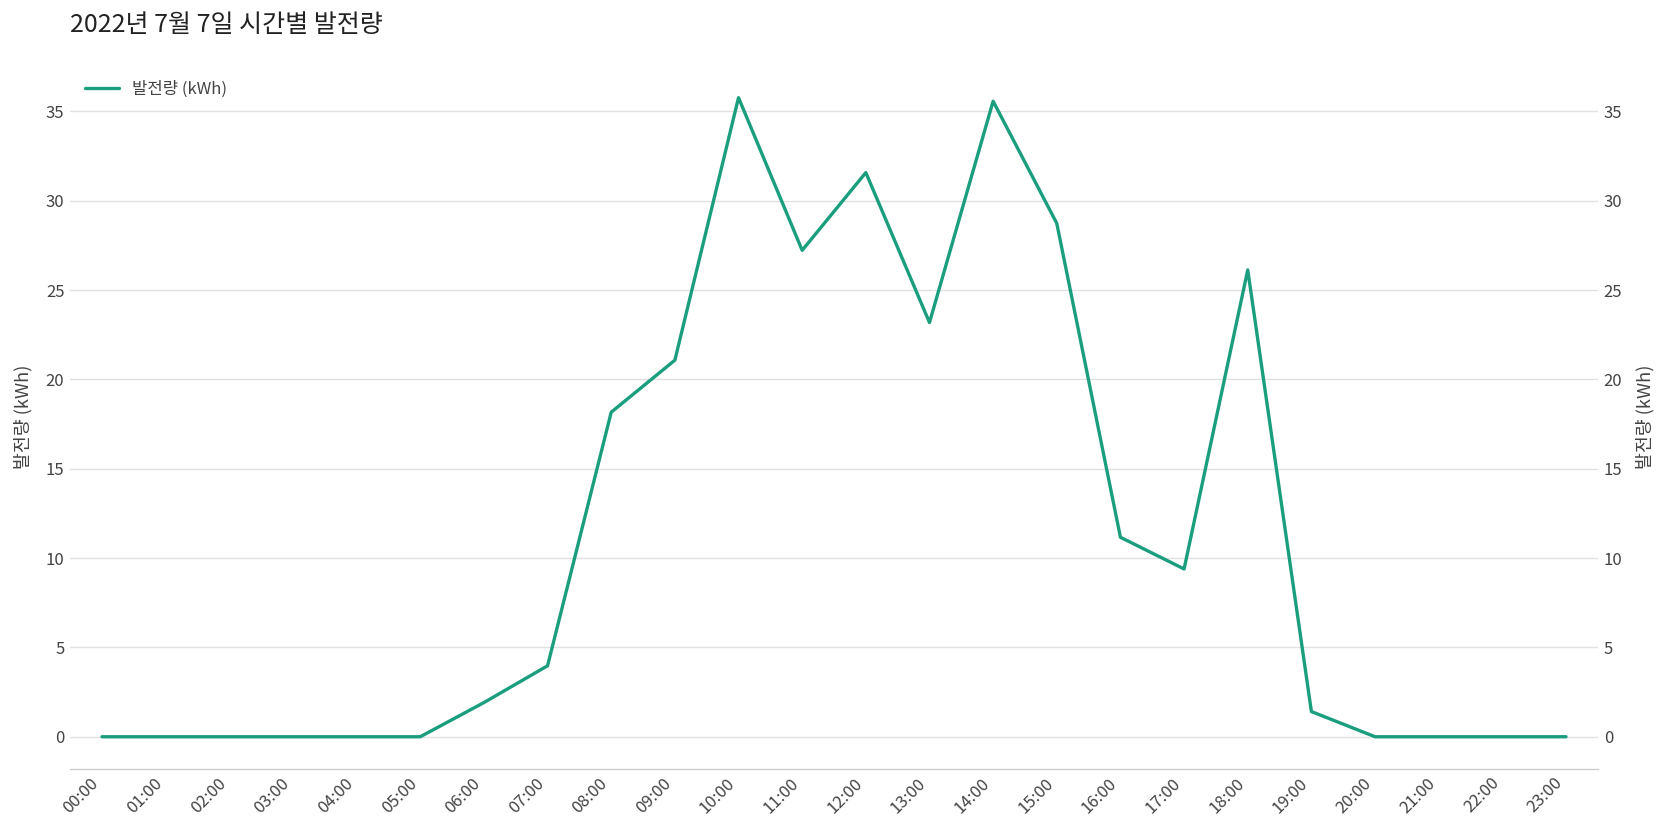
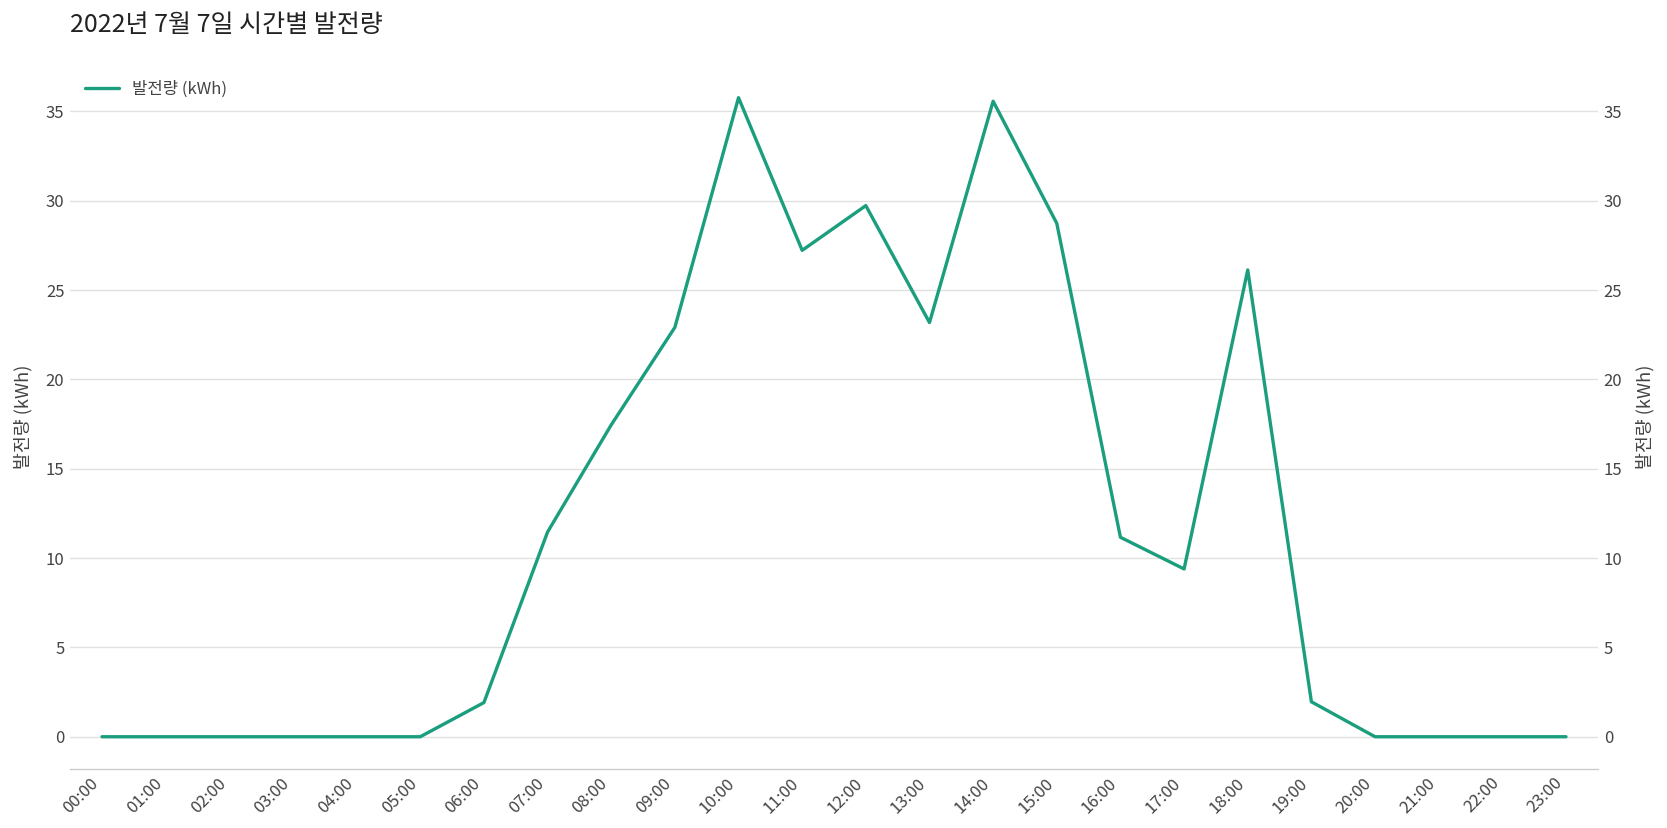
07:00: 4.0 -> 11.5
08:00: 18.2 -> 17.5
09:00: 21.1 -> 22.9
12:00: 31.6 -> 29.7
19:00: 1.4 -> 2.0
